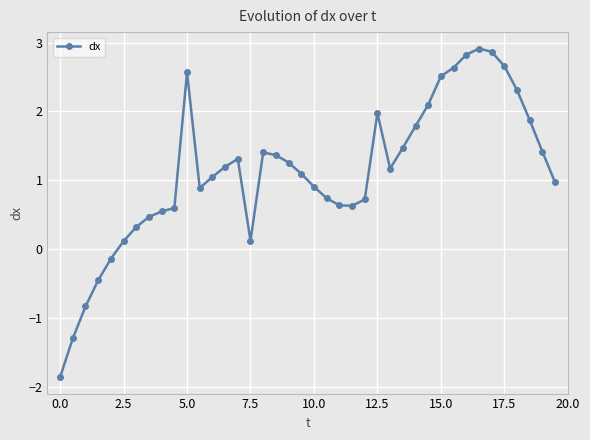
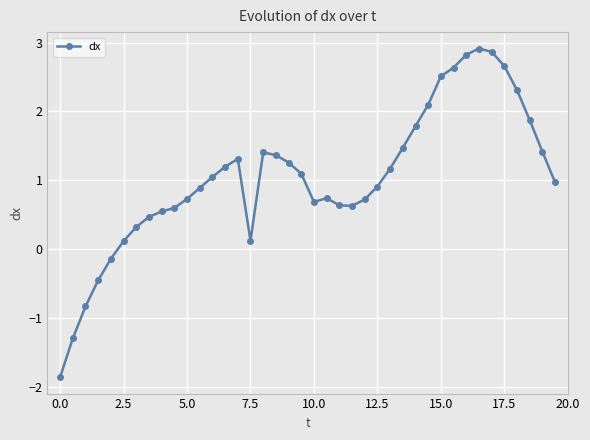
5.0: 2.6 -> 0.7
10.0: 0.9 -> 0.7
12.5: 2.0 -> 0.9
